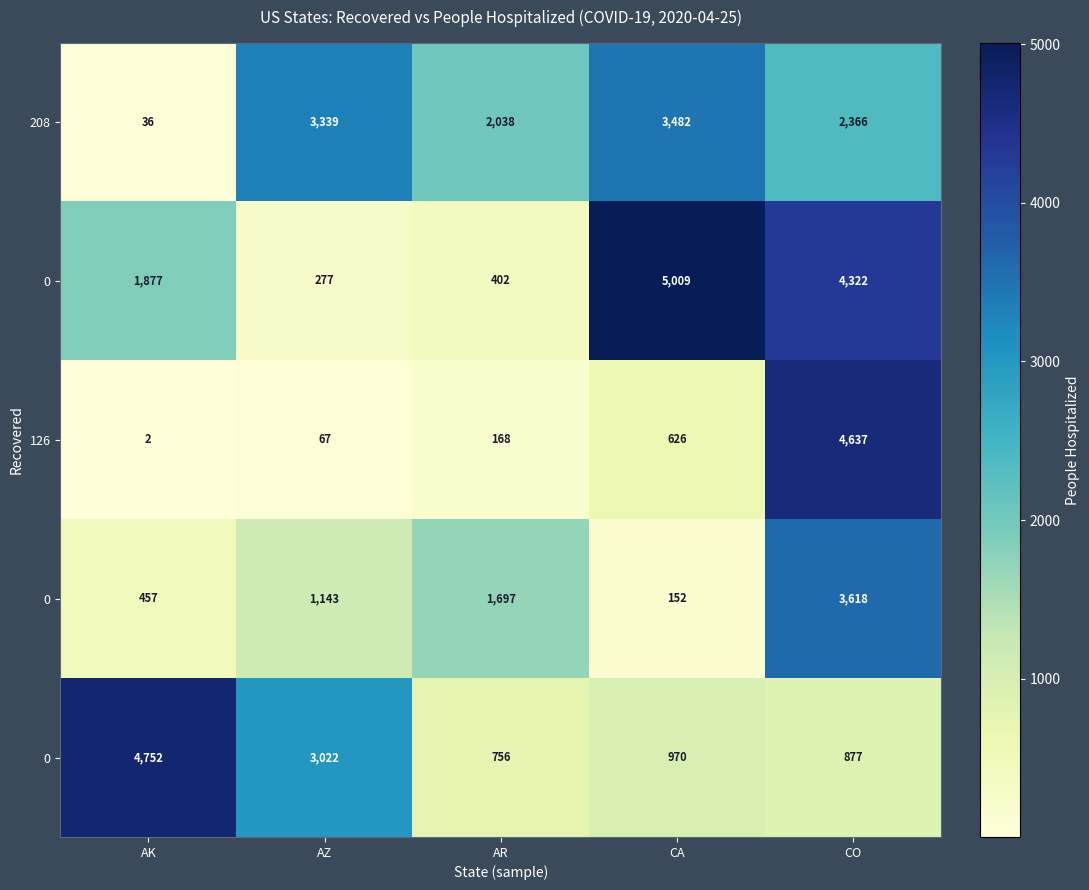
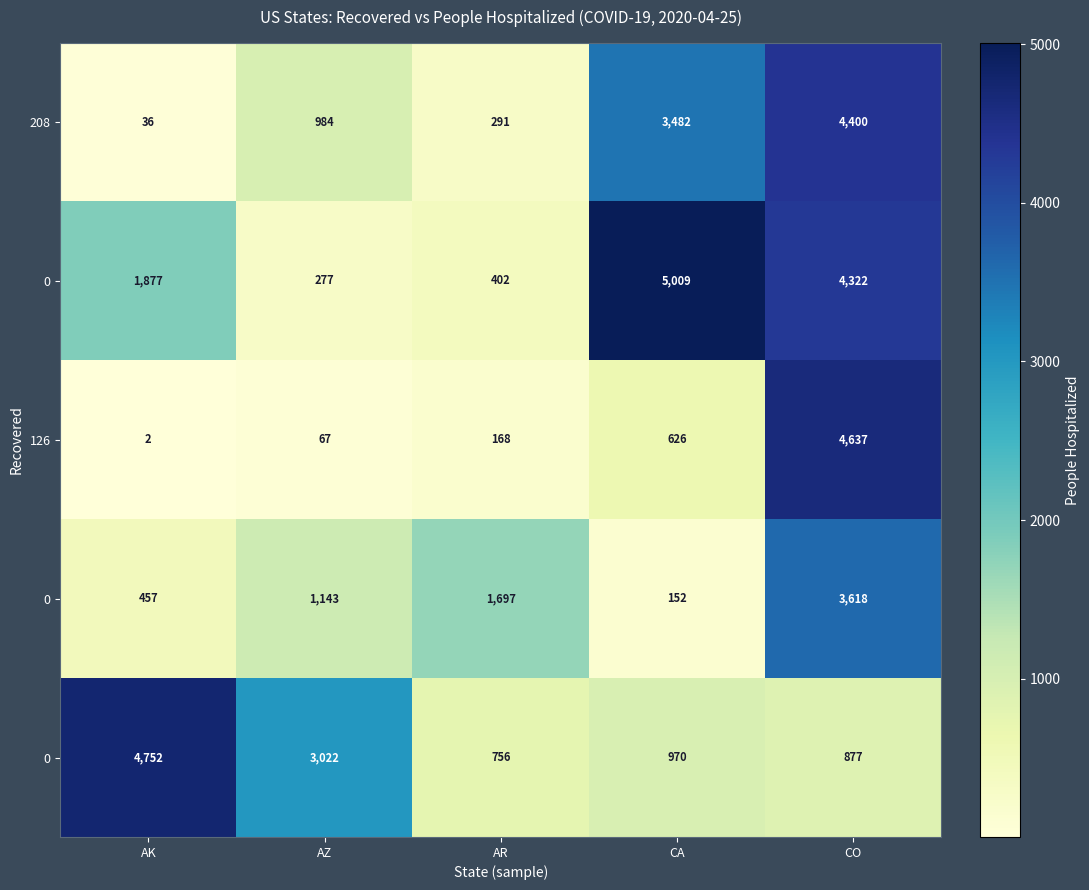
208, AZ: 3,339 -> 984
208, AR: 2,038 -> 291
208, CO: 2,366 -> 4,400
